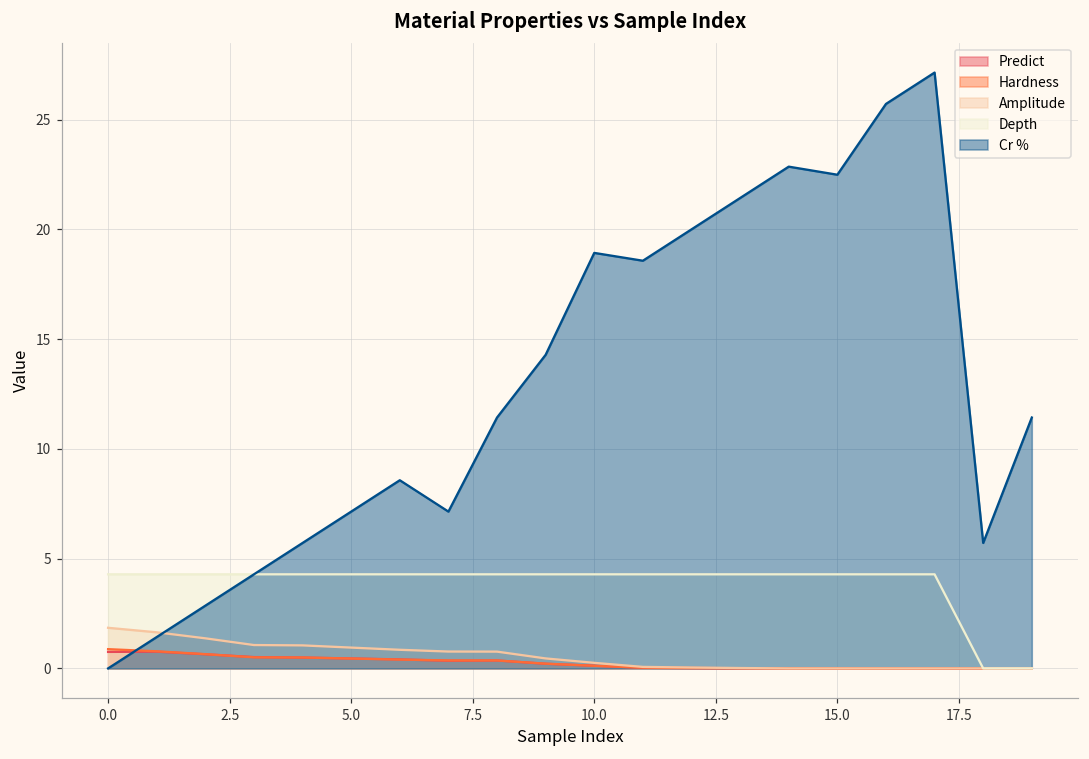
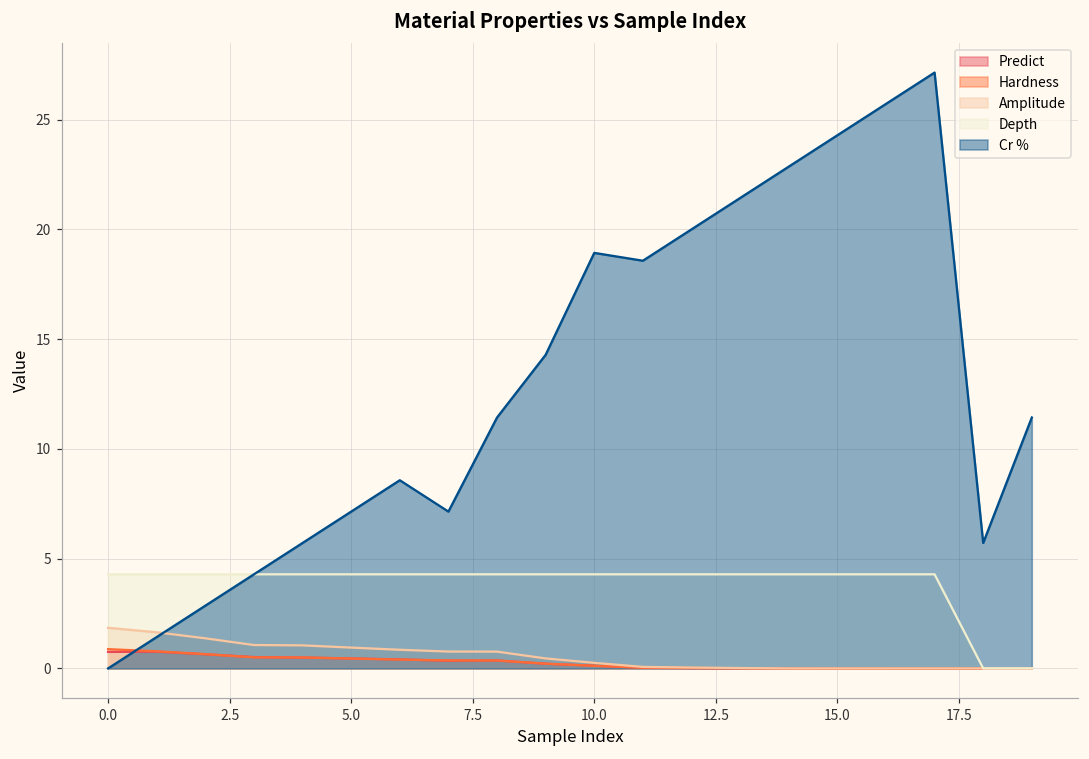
Cr %, 15.0: 22.5 -> 24.3
